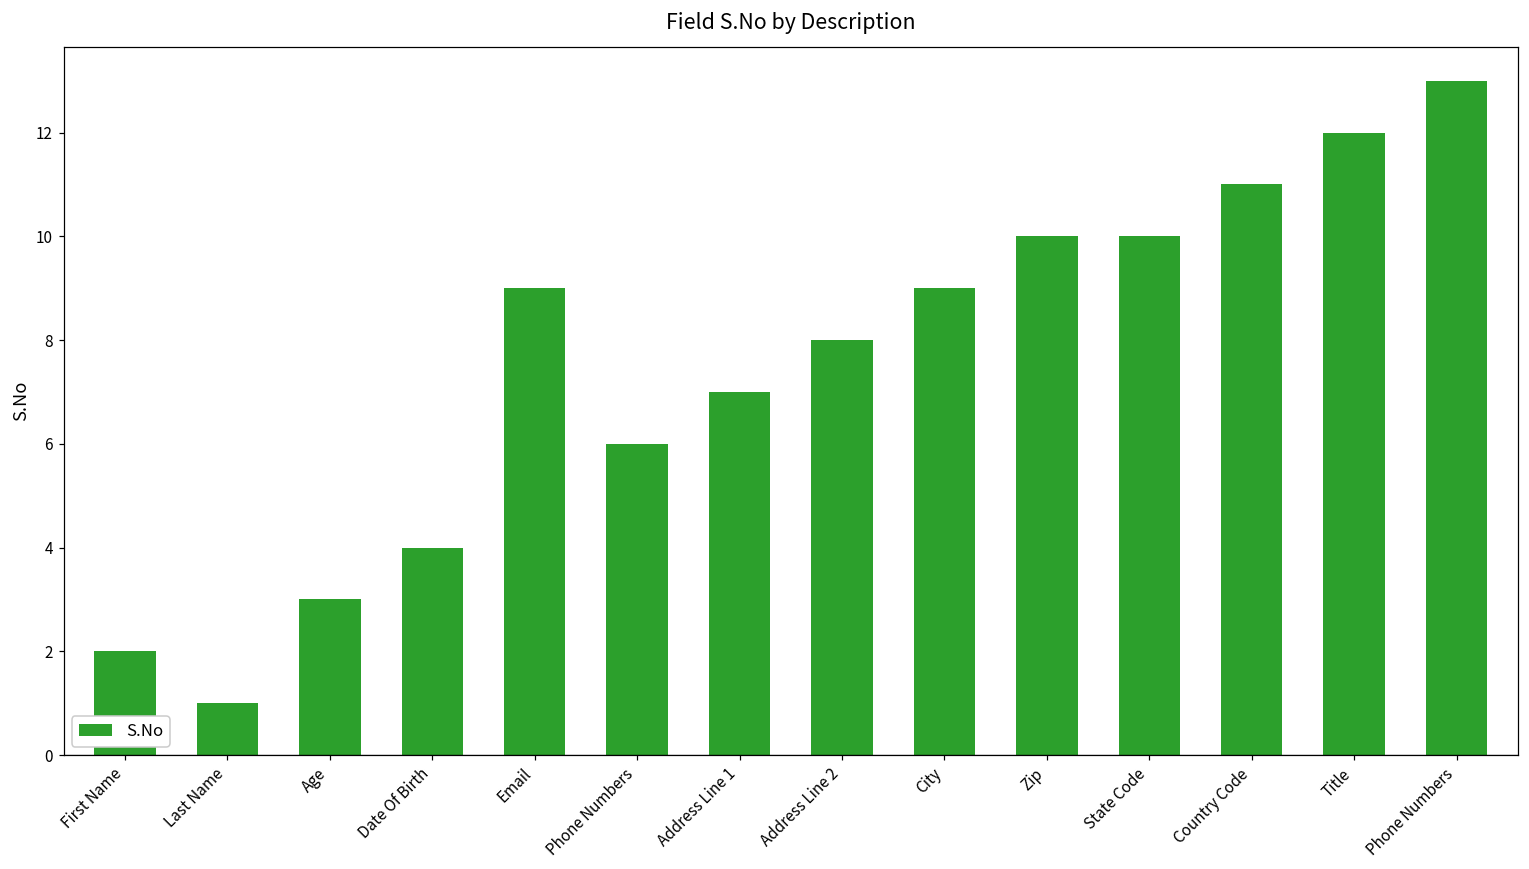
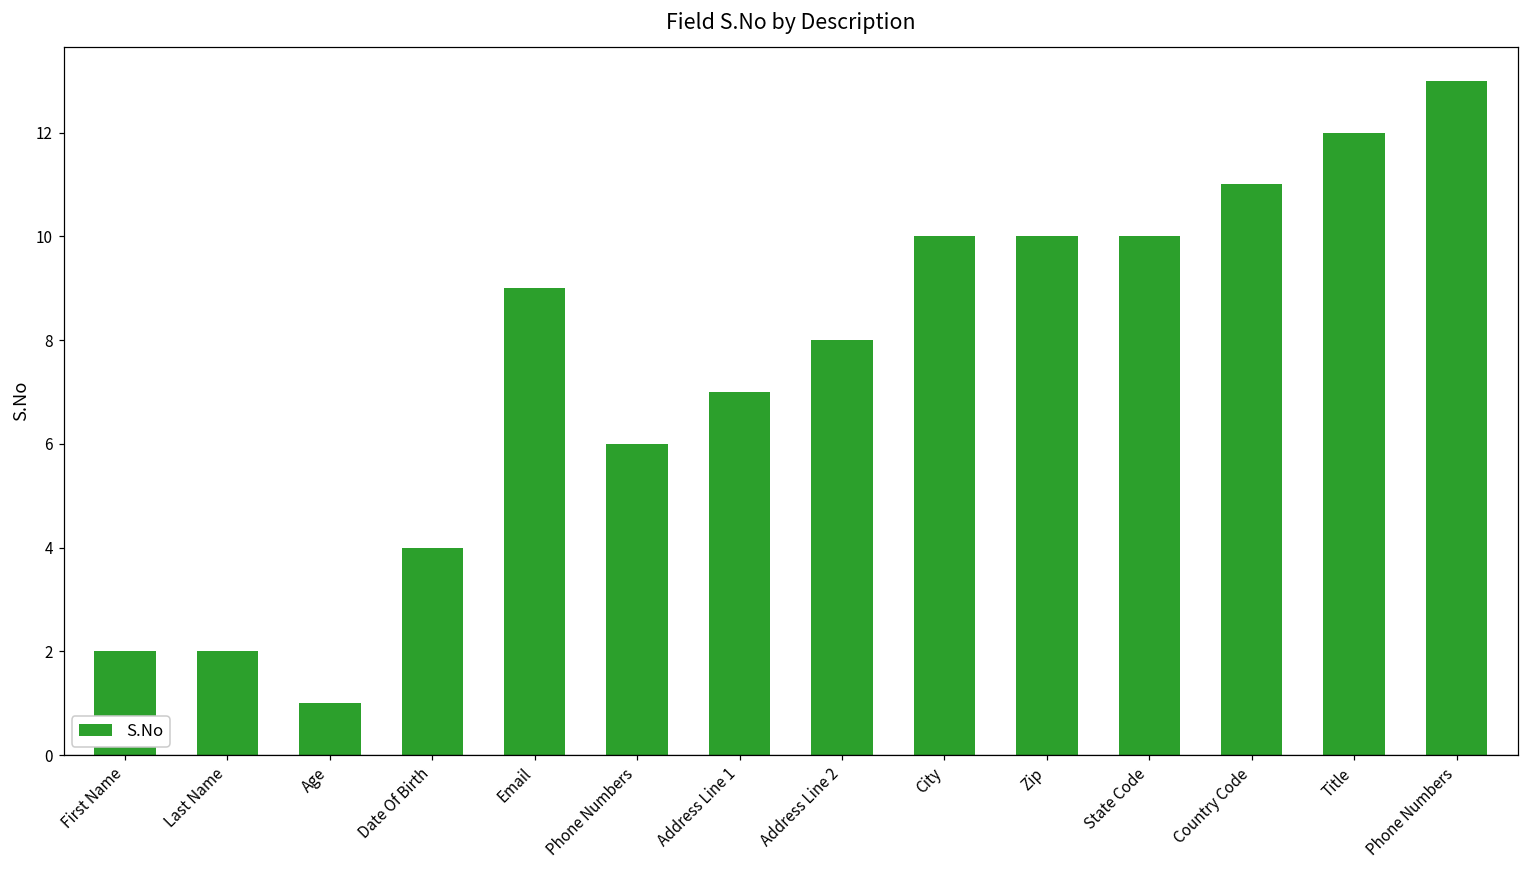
Last Name: 1 -> 2
Age: 3 -> 1
City: 9 -> 10
